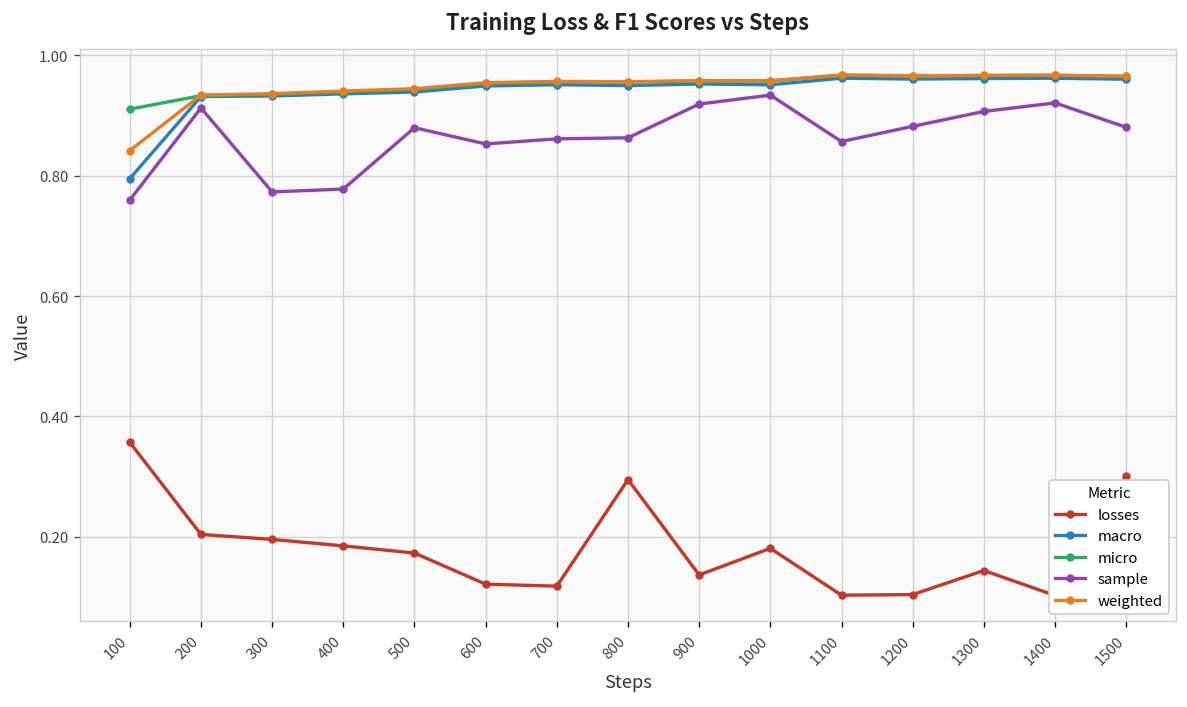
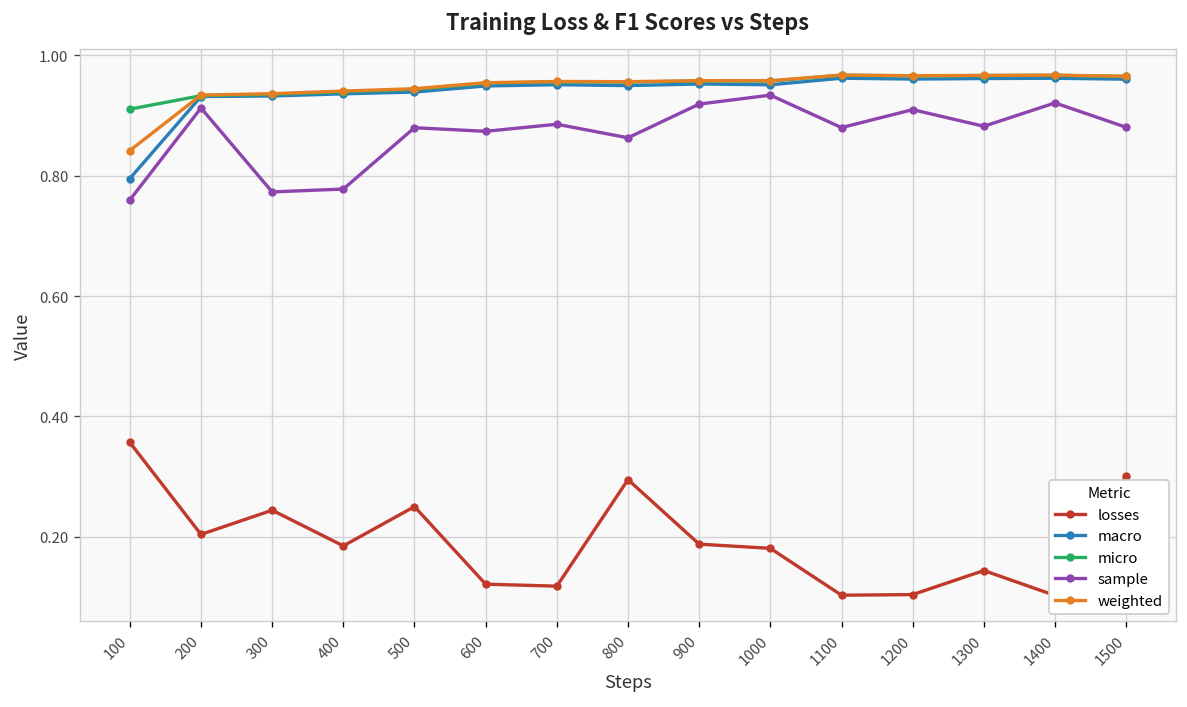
losses, 300: 0.20 -> 0.24
losses, 500: 0.17 -> 0.25
sample, 600: 0.85 -> 0.87
sample, 700: 0.86 -> 0.89
losses, 900: 0.14 -> 0.19
sample, 1100: 0.86 -> 0.88
sample, 1200: 0.88 -> 0.91
sample, 1300: 0.91 -> 0.88
